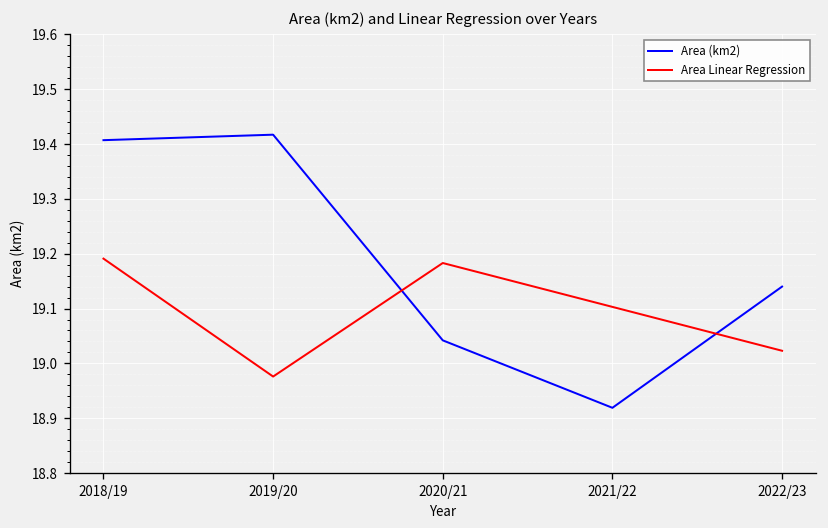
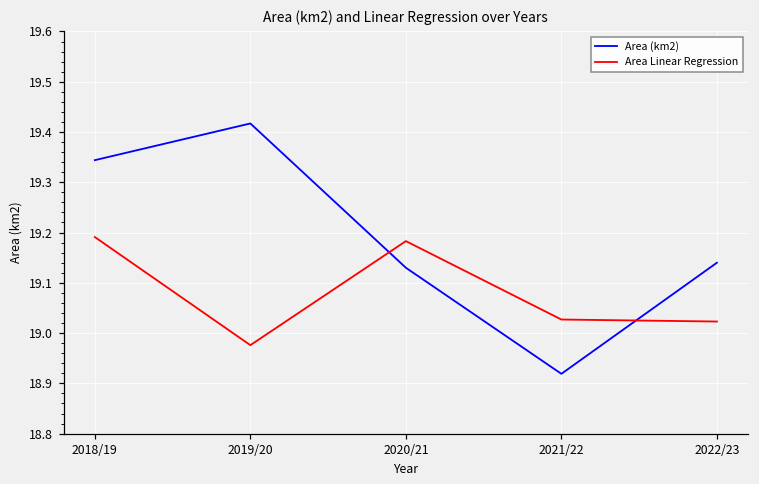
Area (km2), 2018/19: 19.41 -> 19.34
Area (km2), 2020/21: 19.04 -> 19.13
Area Linear Regression, 2021/22: 19.10 -> 19.03
